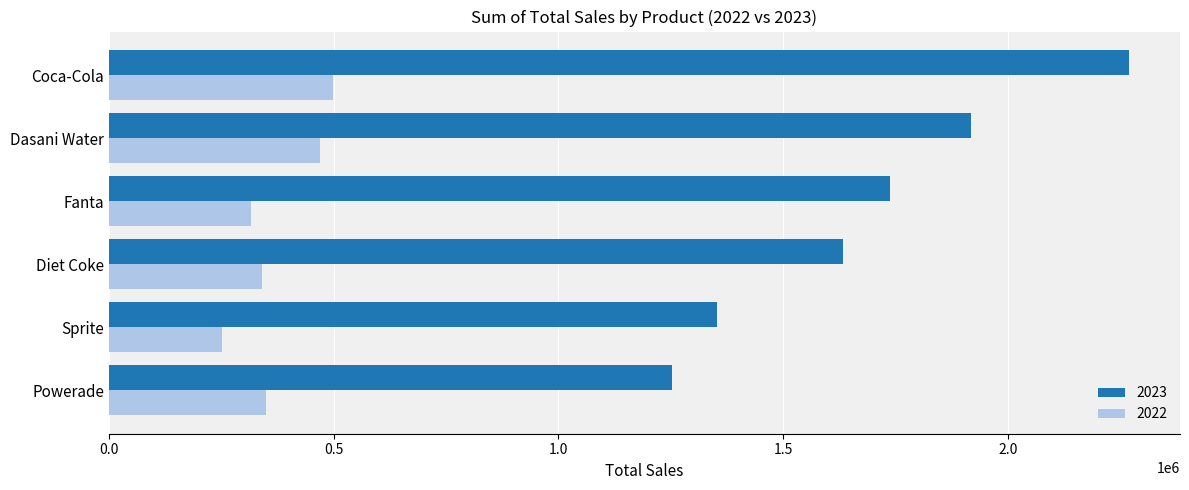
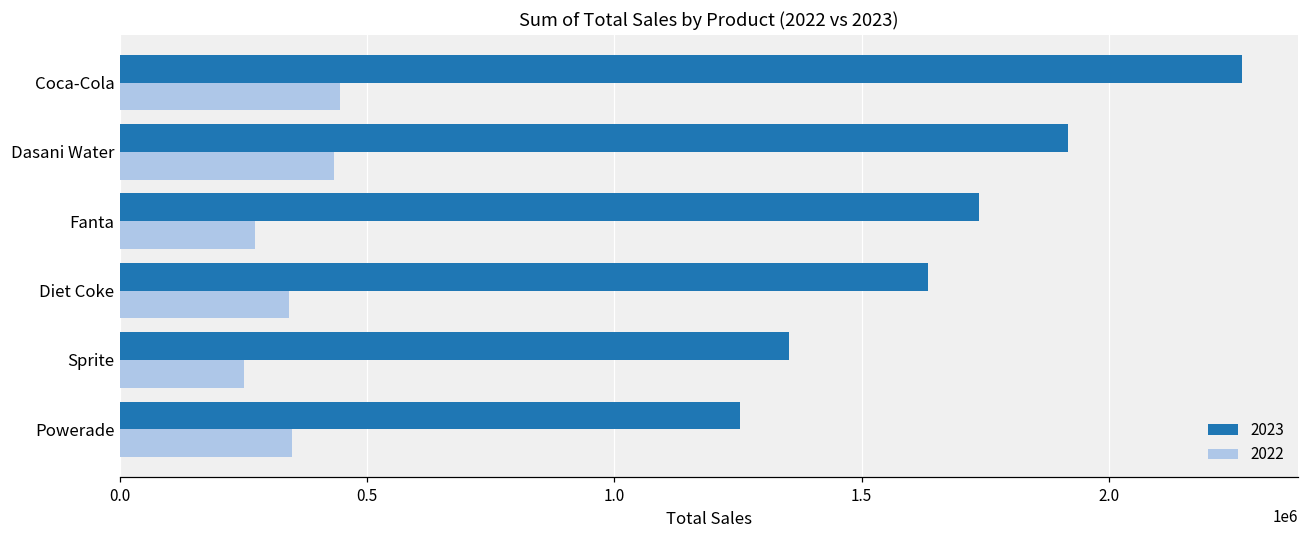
2022, Coca-Cola: 500000 -> 450000
2022, Dasani Water: 470000 -> 430000
2022, Fanta: 320000 -> 270000
